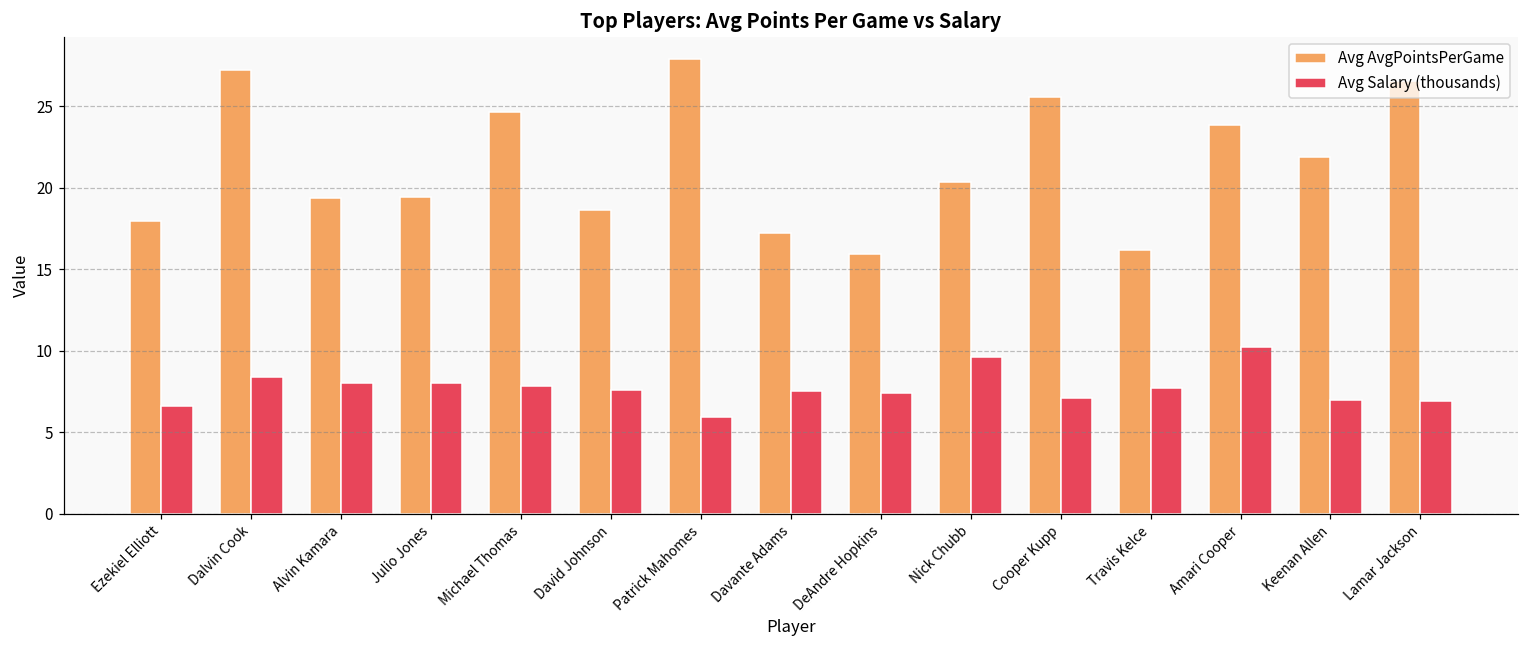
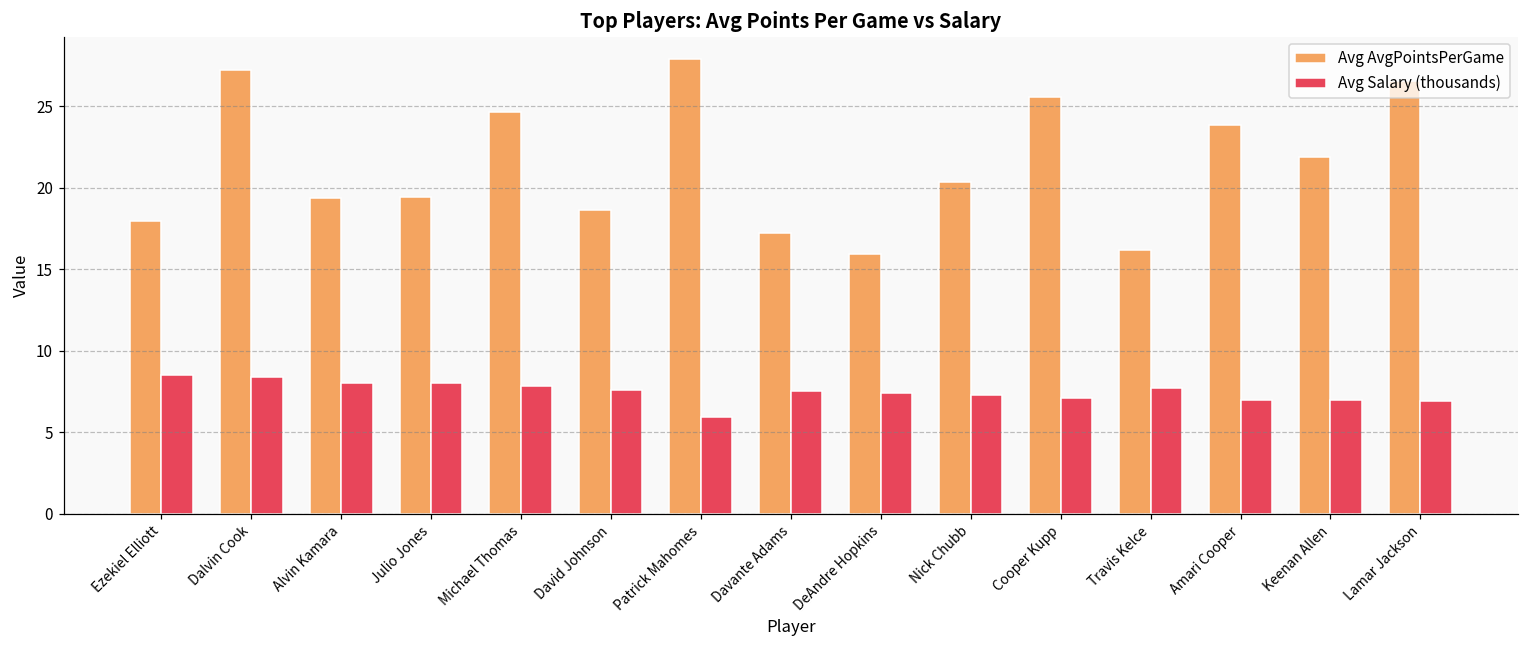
Avg Salary (thousands), Ezekiel Elliott: 6.6 -> 8.5
Avg Salary (thousands), Nick Chubb: 9.6 -> 7.3
Avg Salary (thousands), Amari Cooper: 10.2 -> 7.0
